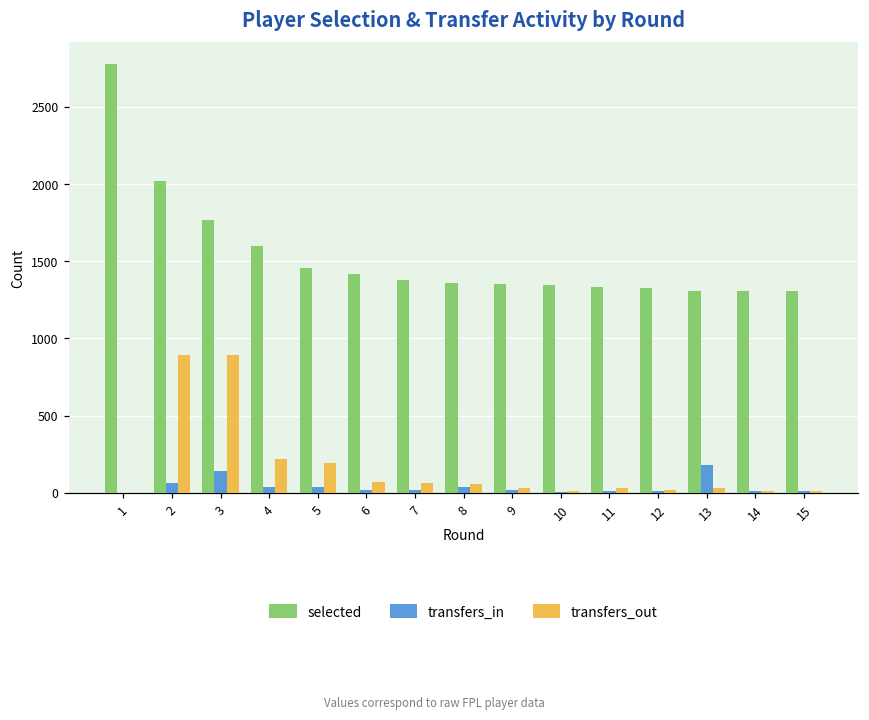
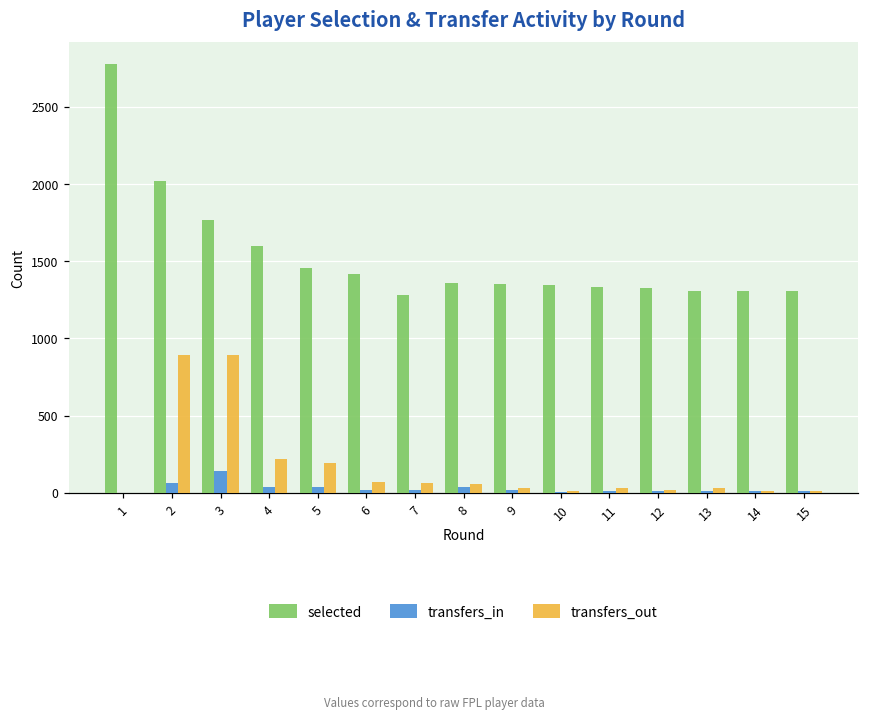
selected, 7: 1380 -> 1280
transfers_in, 13: 180 -> 10
